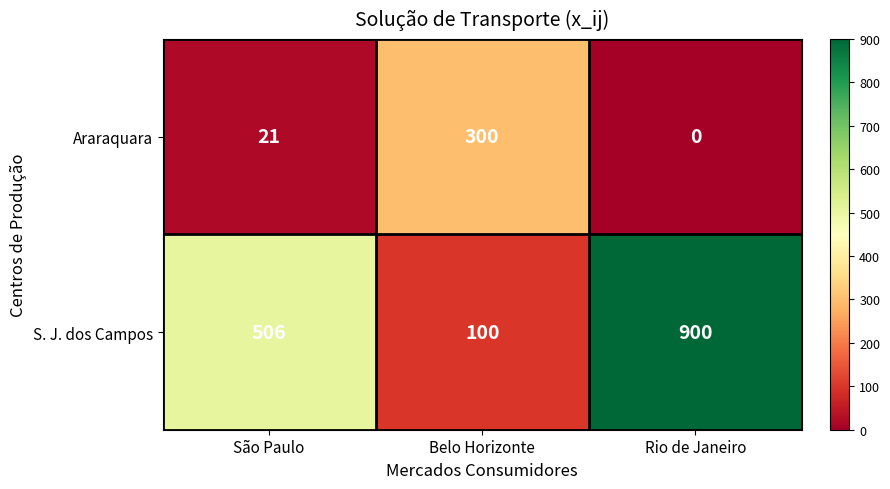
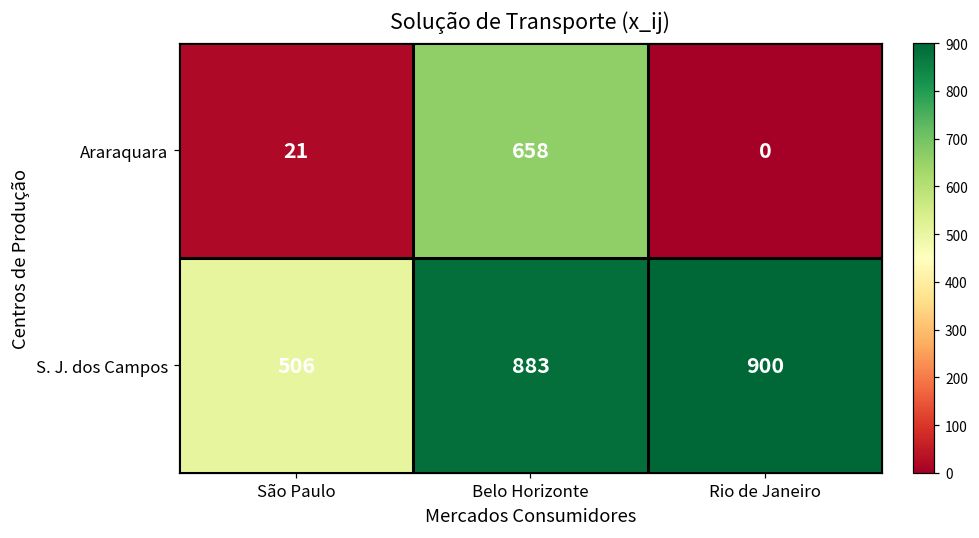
Araraquara, Belo Horizonte: 300 -> 658
S. J. dos Campos, Belo Horizonte: 100 -> 883
